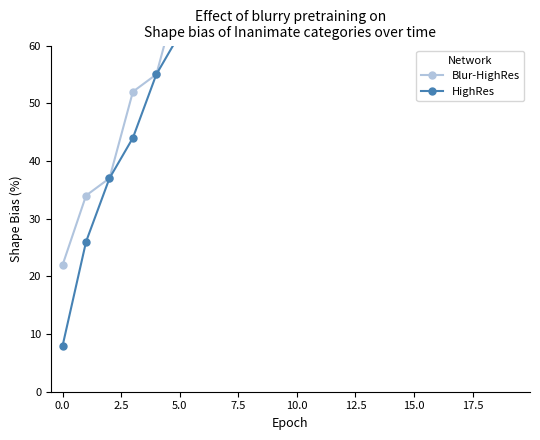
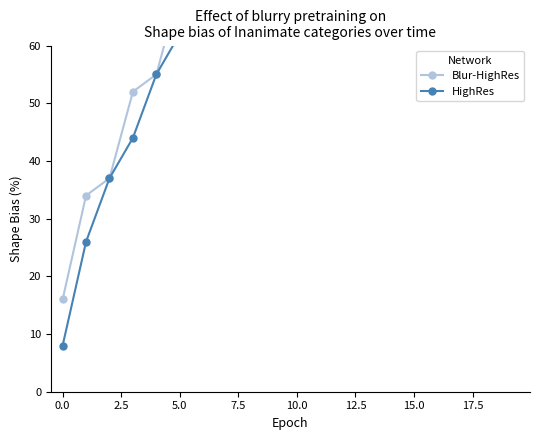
Blur-HighRes, 0.0: 22 -> 16
